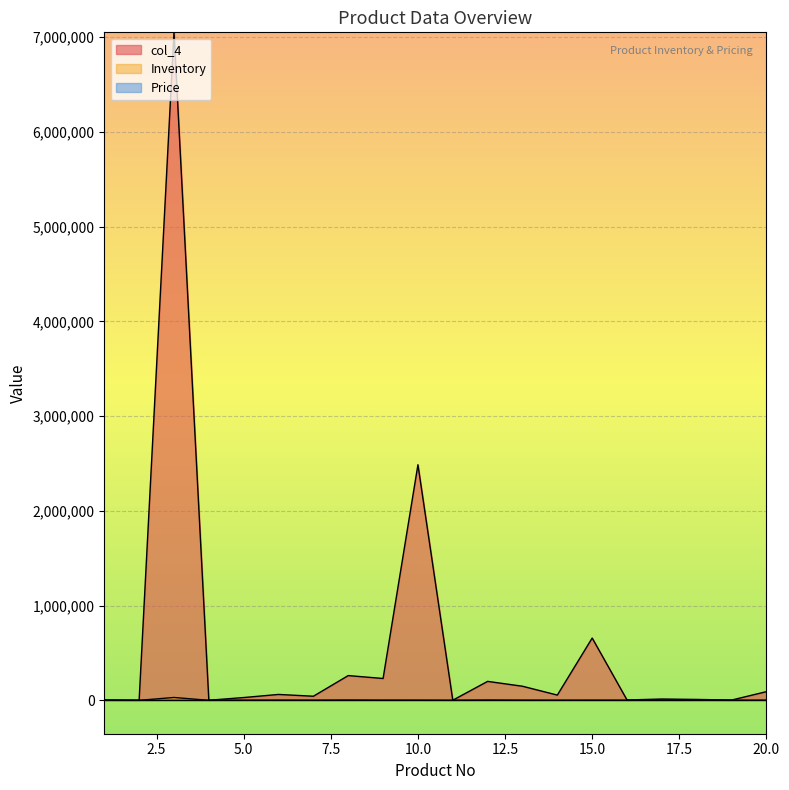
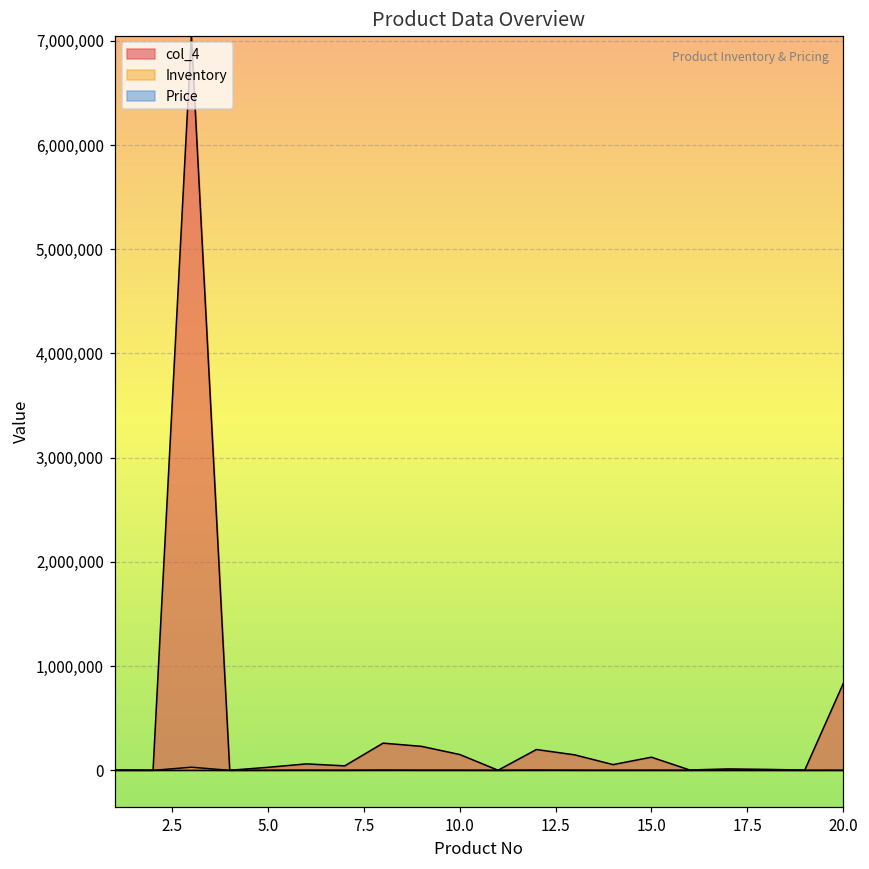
col_4, 10.0: 2,500,000 -> 200,000
col_4, 15.0: 700,000 -> 100,000
col_4, 20.0: 100,000 -> 800,000
